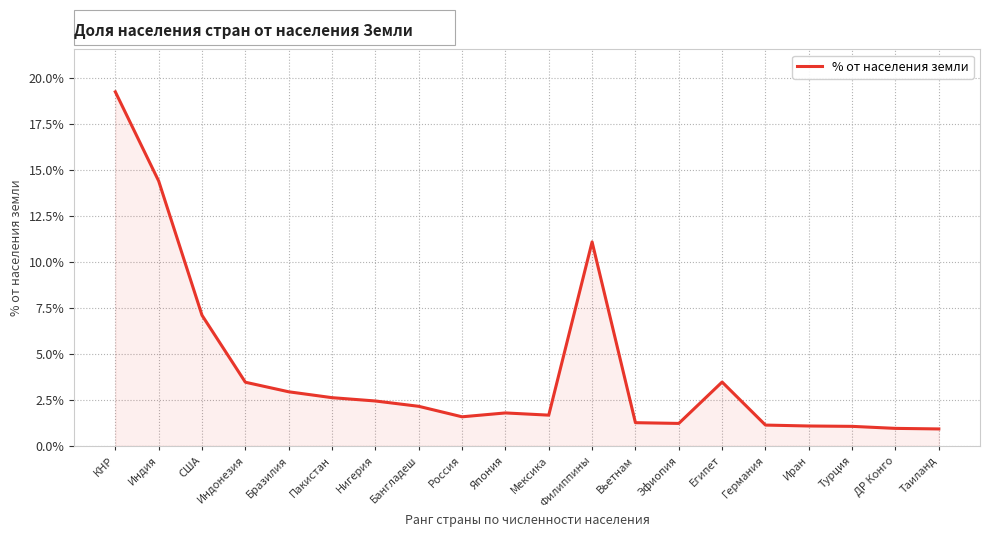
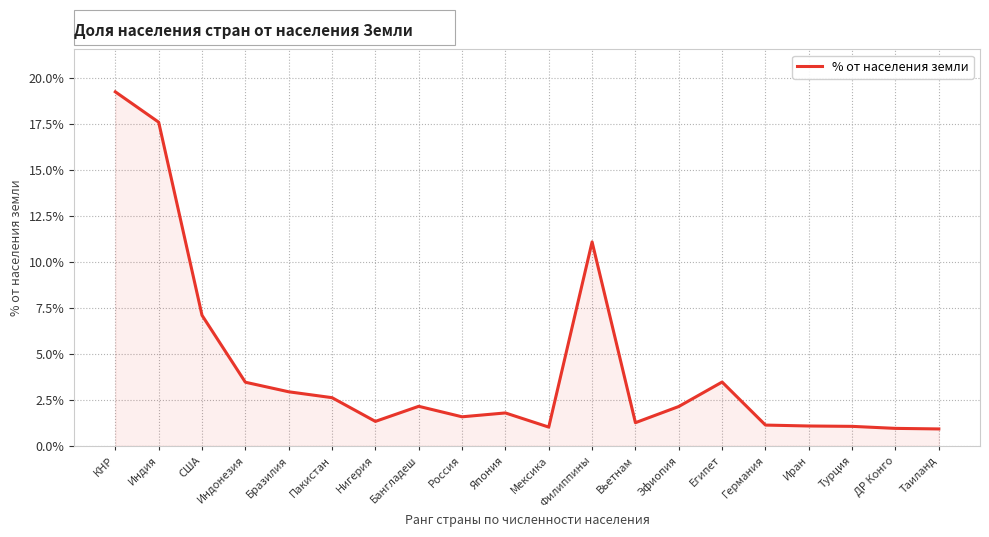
Индия: 14.4% -> 17.6%
Нигерия: 2.4% -> 1.3%
Мексика: 1.7% -> 1.0%
Эфиопия: 1.2% -> 2.1%
